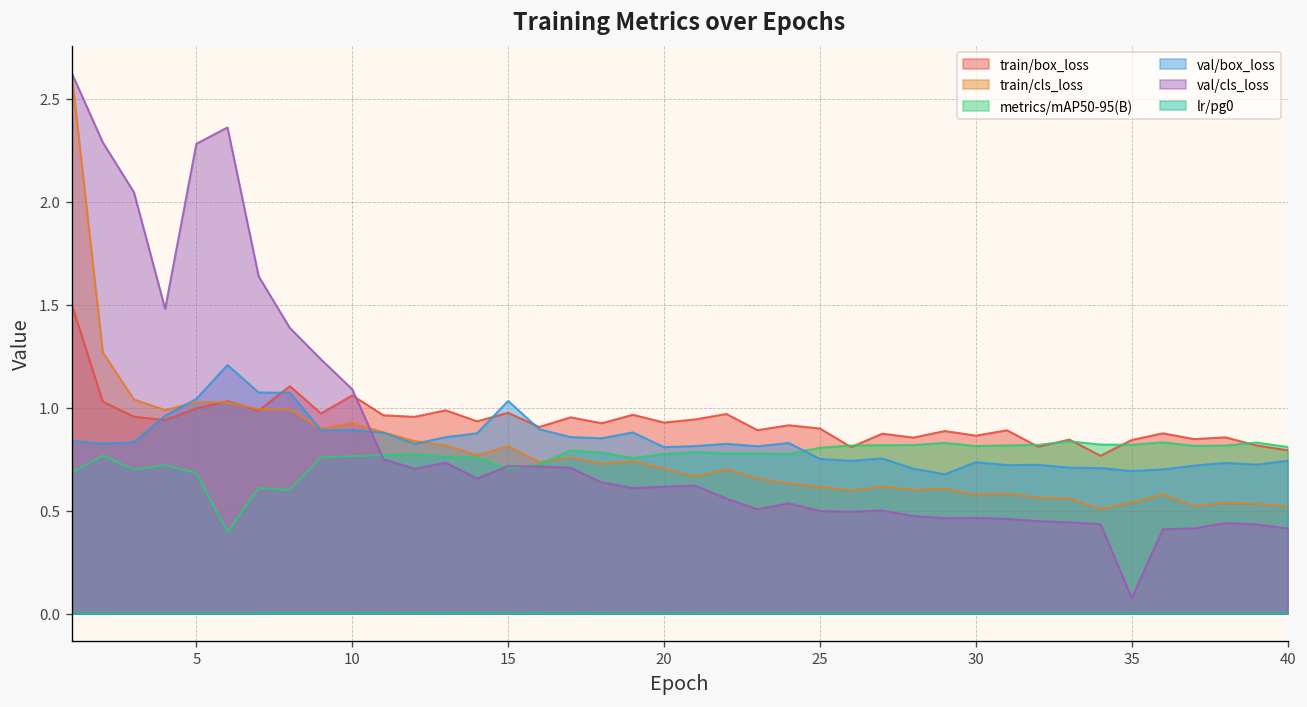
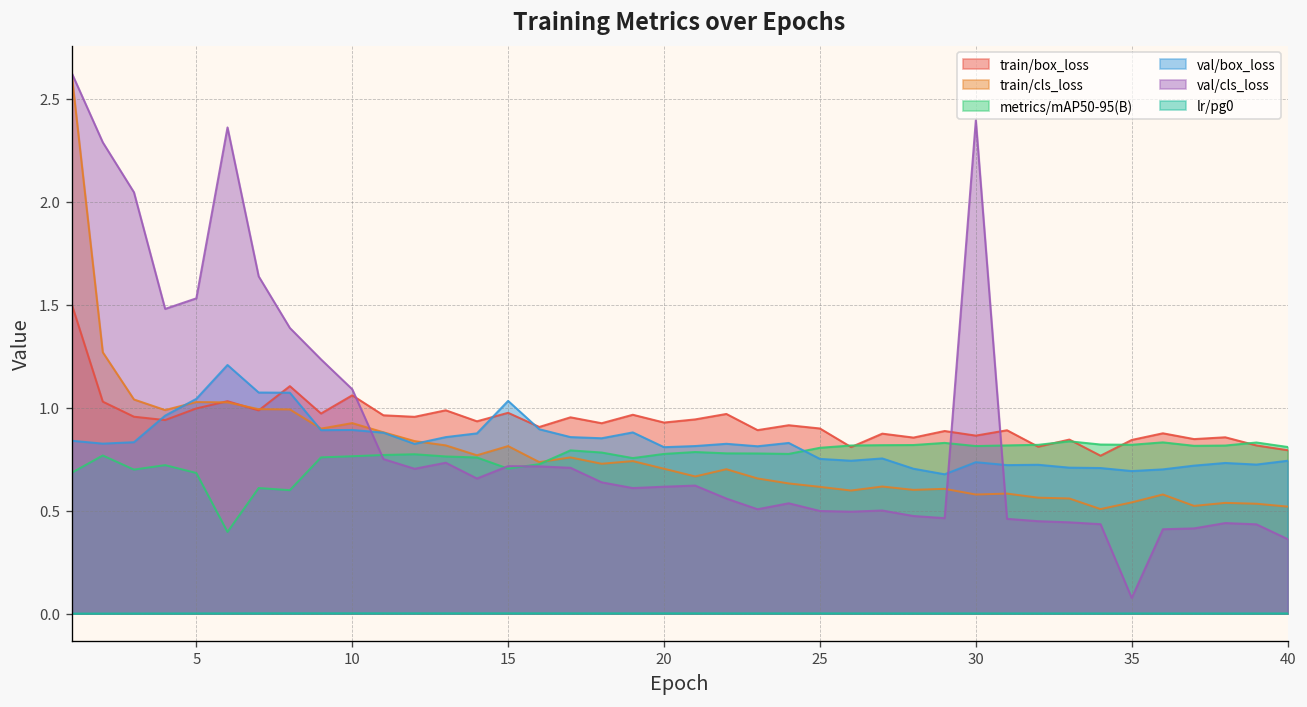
val/cls_loss, 5: 2.28 -> 1.53
val/cls_loss, 30: 0.46 -> 2.40
val/cls_loss, 40: 0.41 -> 0.36
